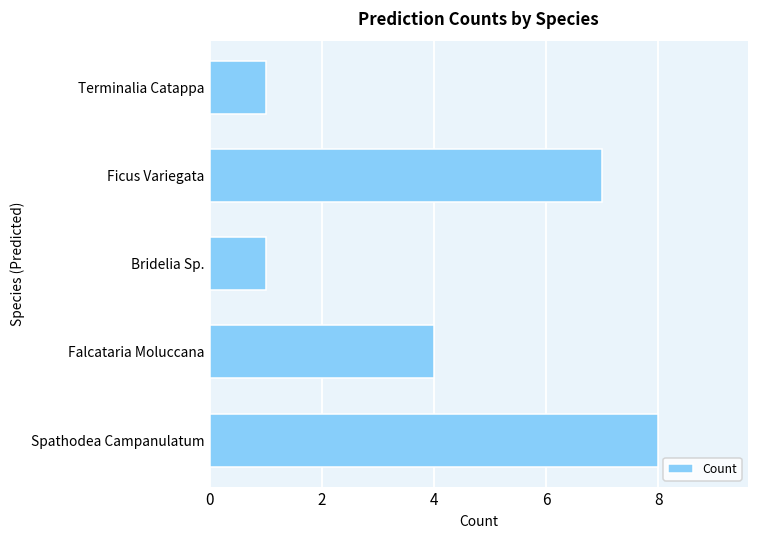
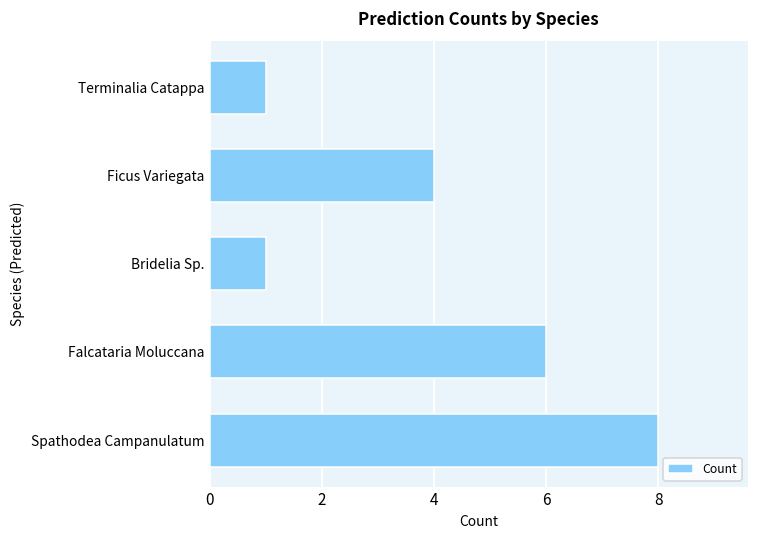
Ficus Variegata: 7 -> 4
Falcataria Moluccana: 4 -> 6
